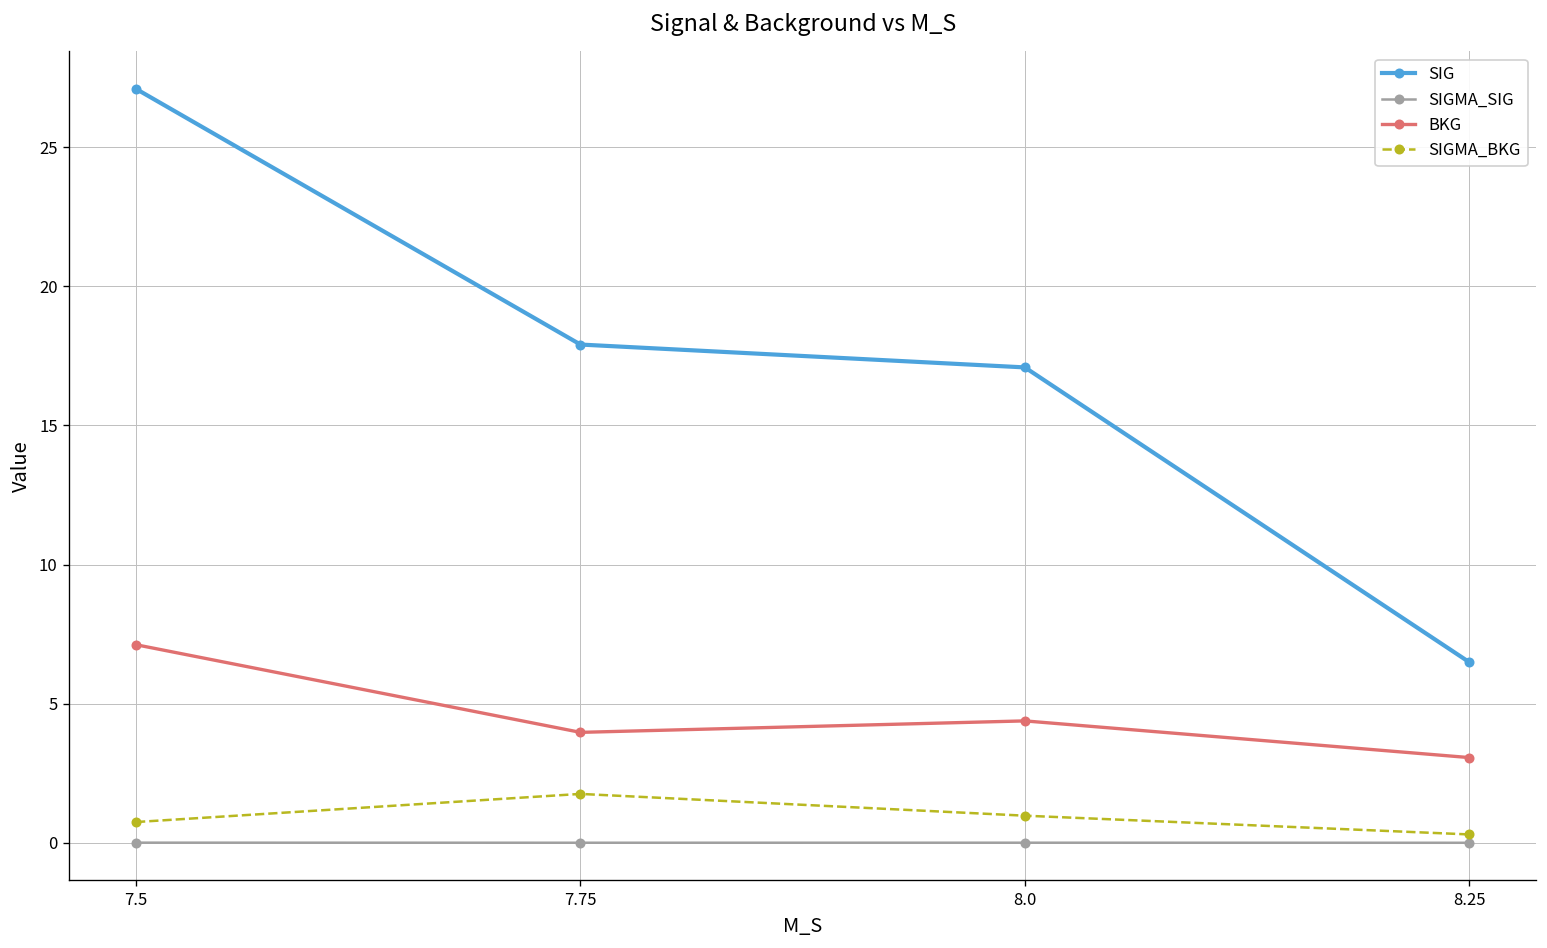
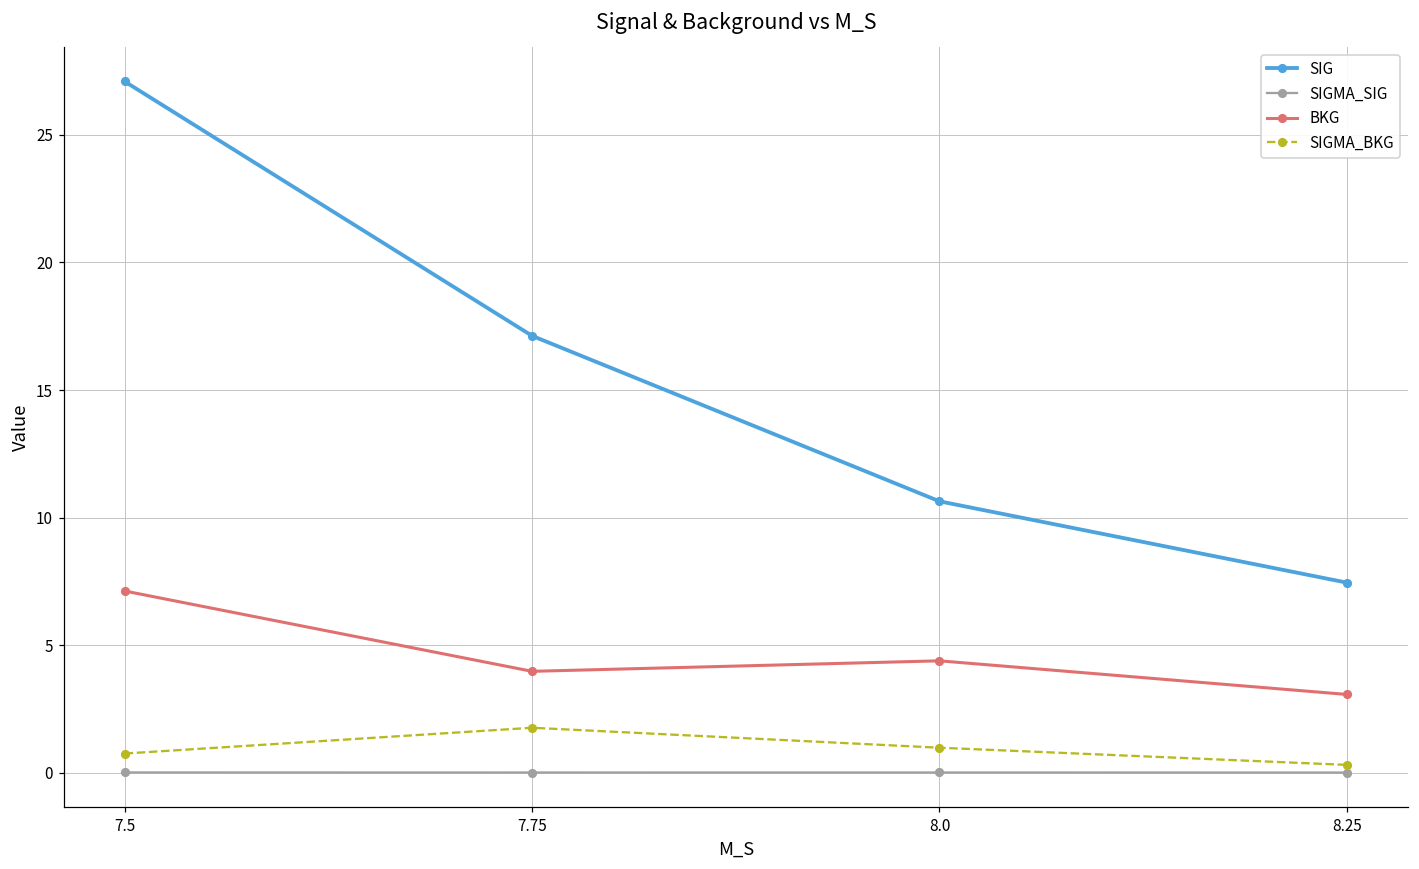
SIG, 7.75: 17.9 -> 17.1
SIG, 8.0: 17.1 -> 10.6
SIG, 8.25: 6.5 -> 7.4
